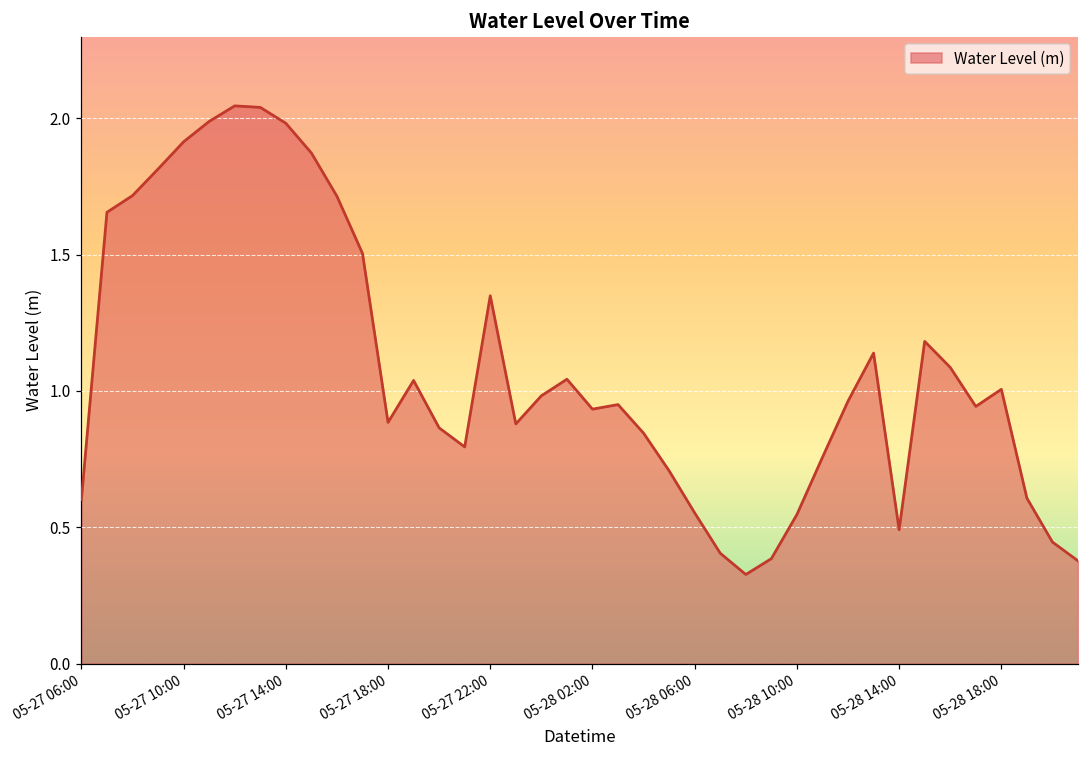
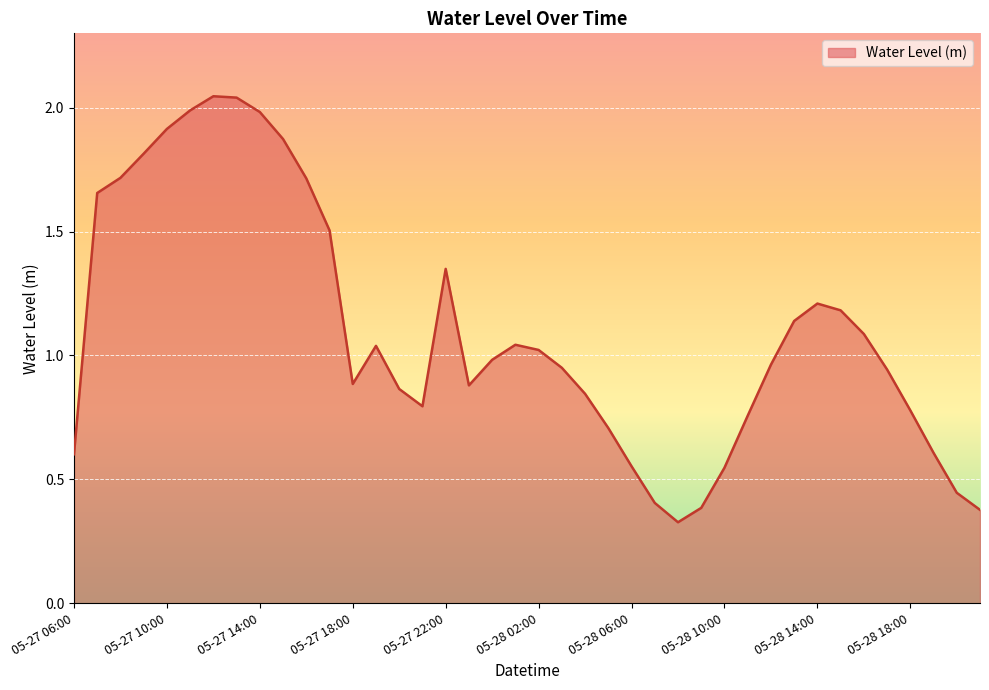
05-28 02:00: 0.93 -> 1.02
05-28 14:00: 0.49 -> 1.21
05-28 18:00: 1.01 -> 0.78
